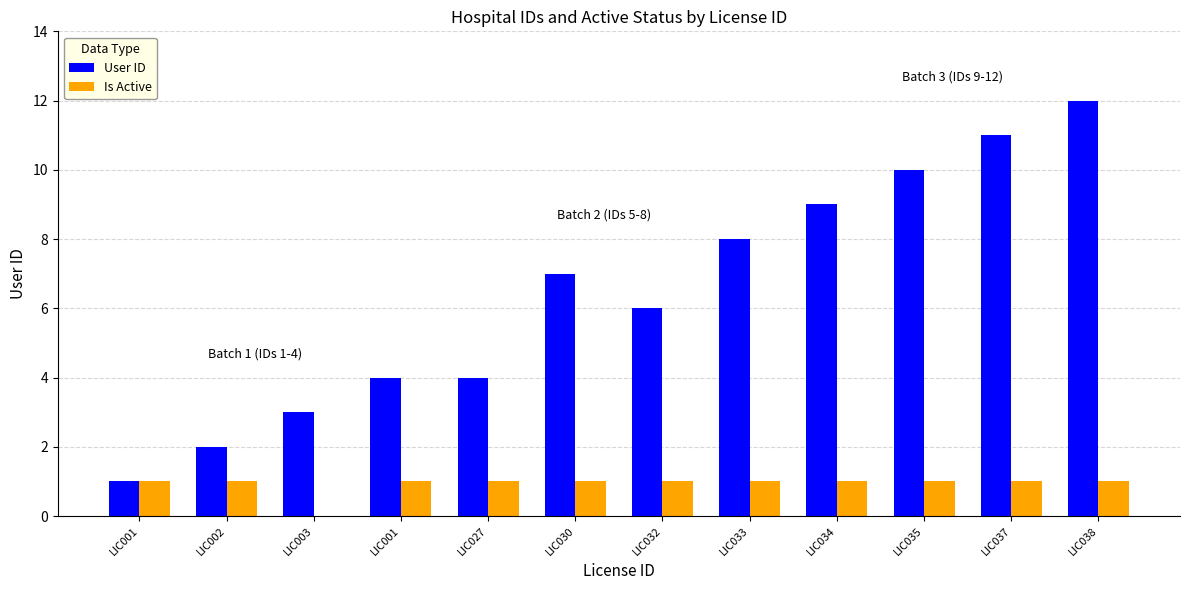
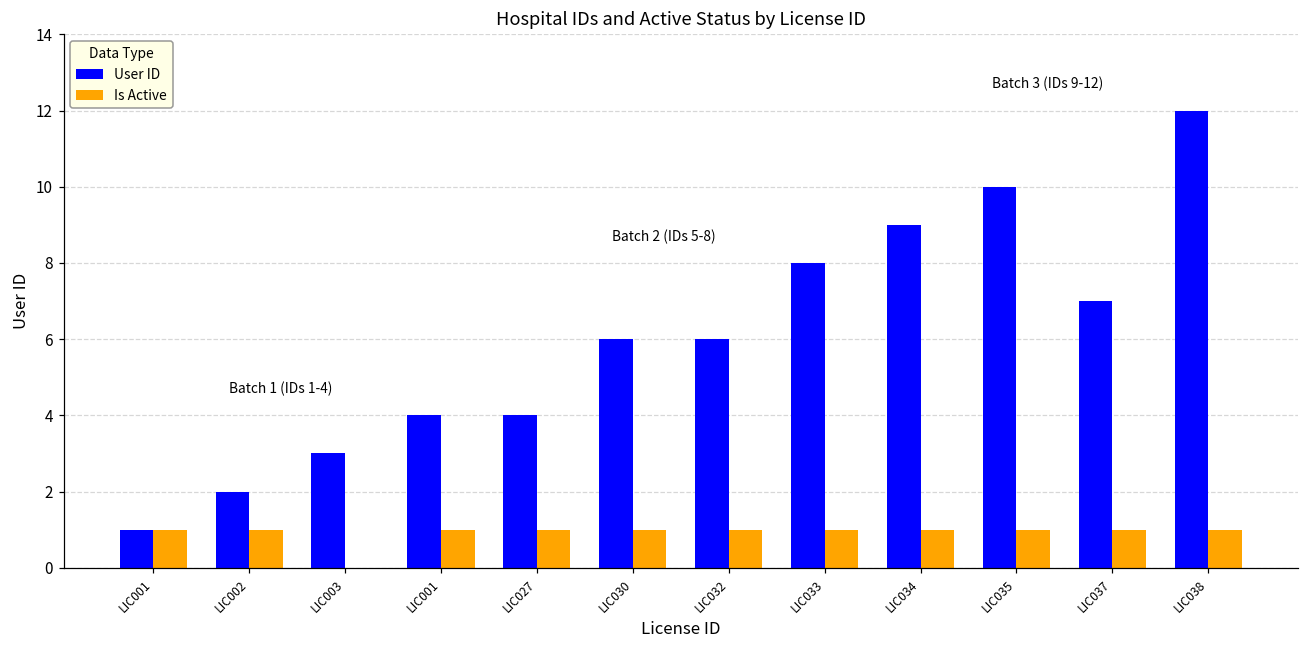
User ID, LIC030: 7 -> 6
User ID, LIC037: 11 -> 7
